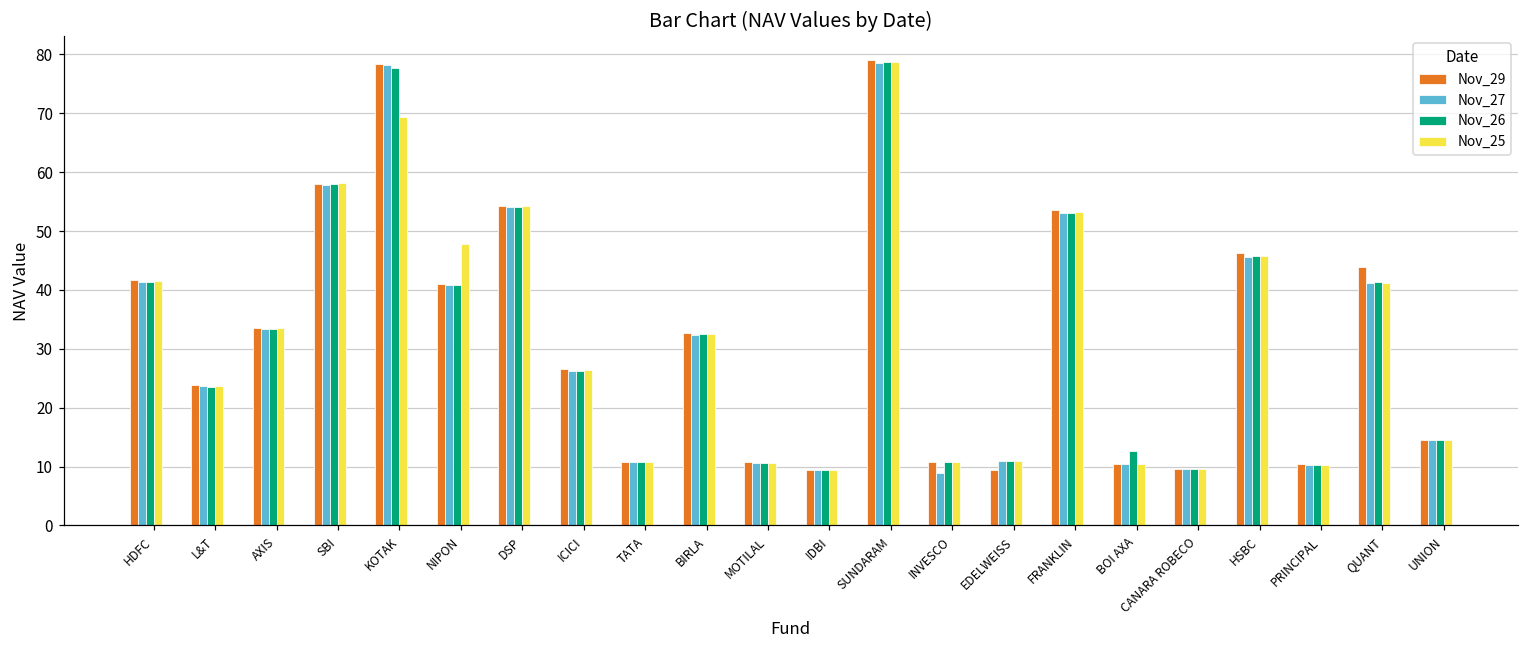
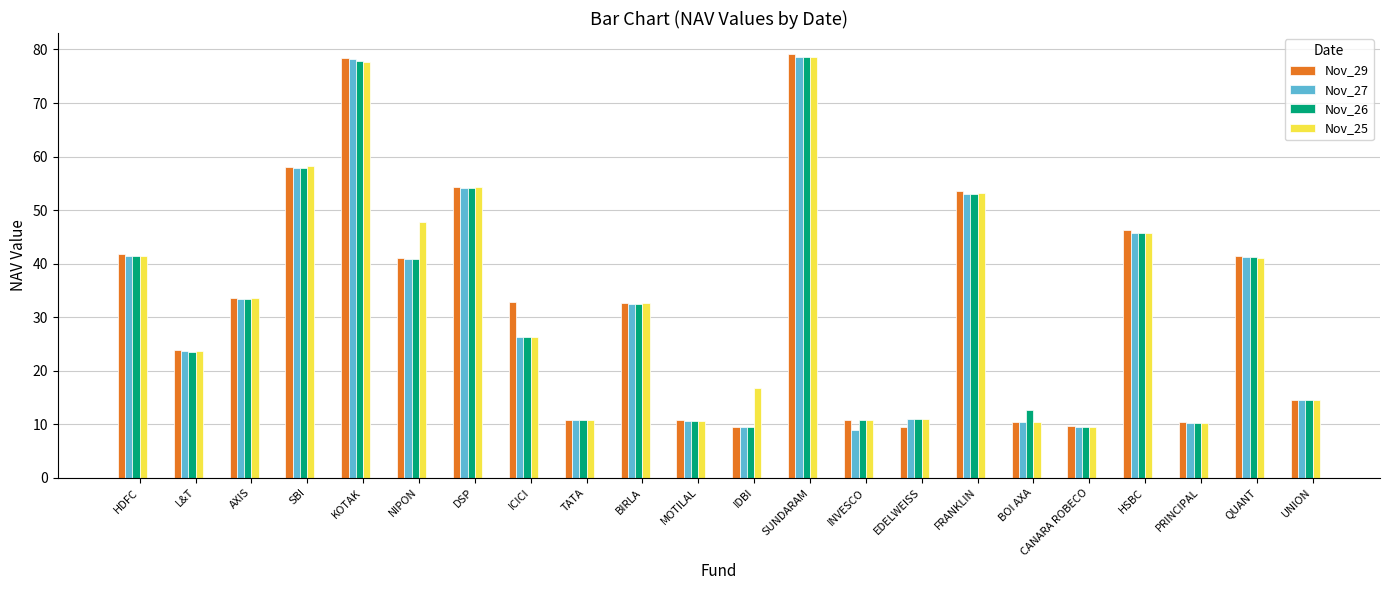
Nov_25, KOTAK: 69 -> 78
Nov_29, ICICI: 27 -> 33
Nov_25, IDBI: 9 -> 17
Nov_29, QUANT: 44 -> 41
